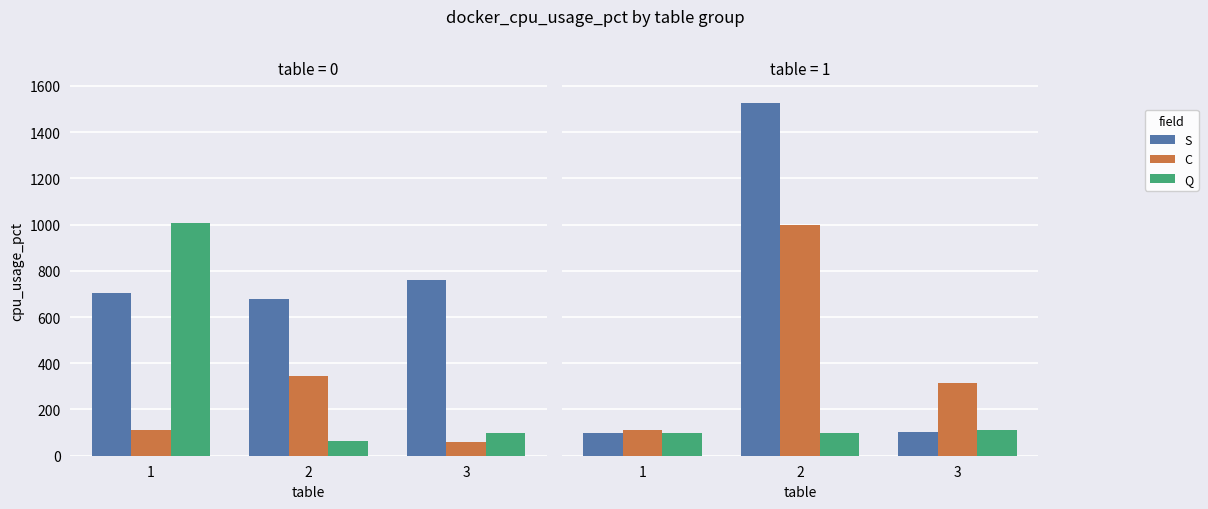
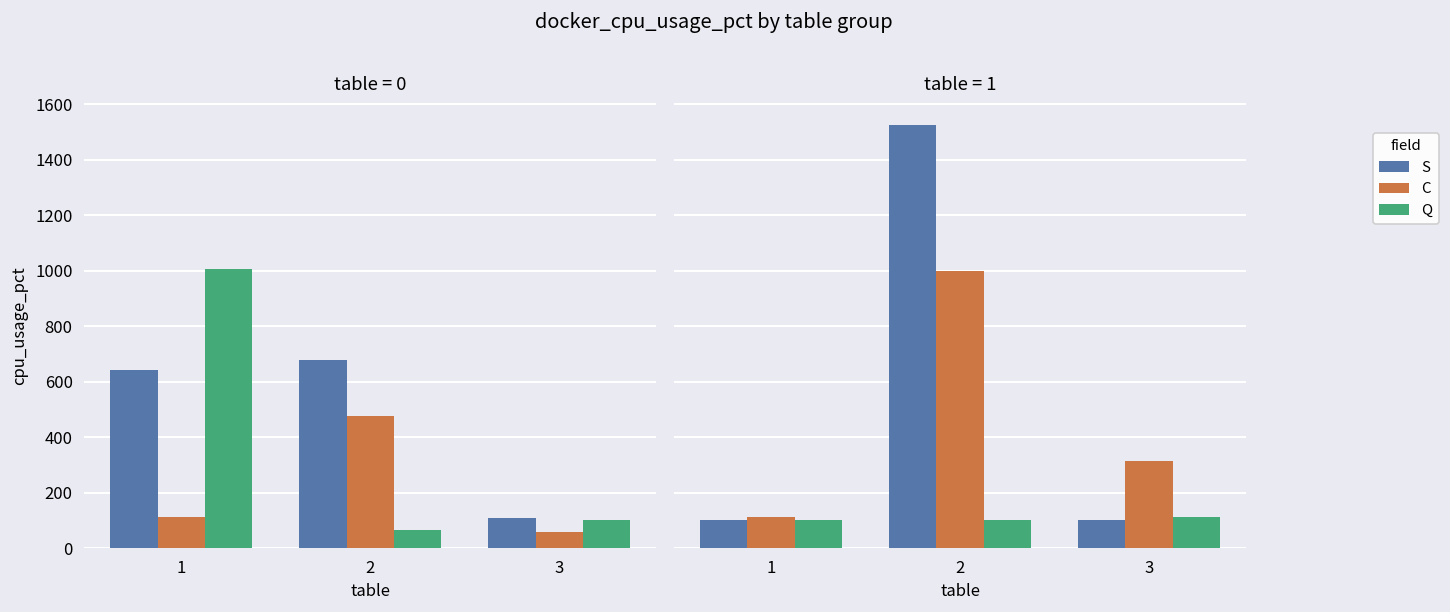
table = 0, S, 1: 700 -> 640
table = 0, C, 2: 340 -> 480
table = 0, S, 3: 760 -> 110
